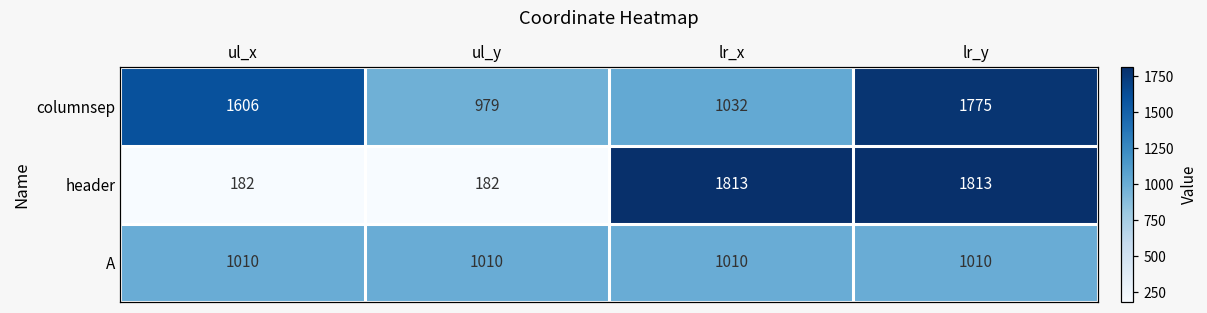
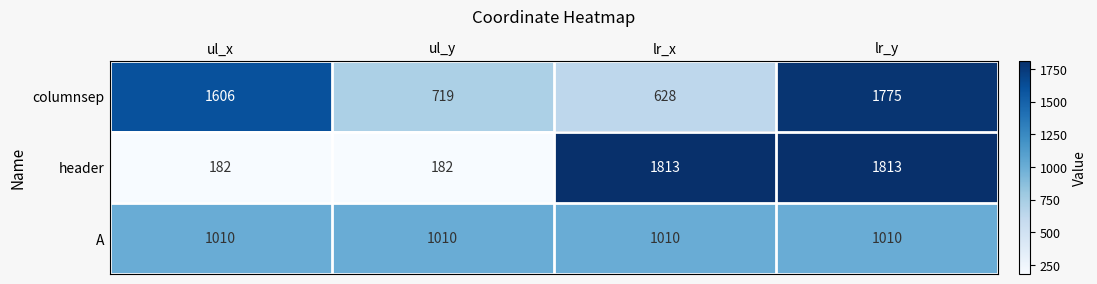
columnsep, ul_y: 979 -> 719
columnsep, lr_x: 1032 -> 628
